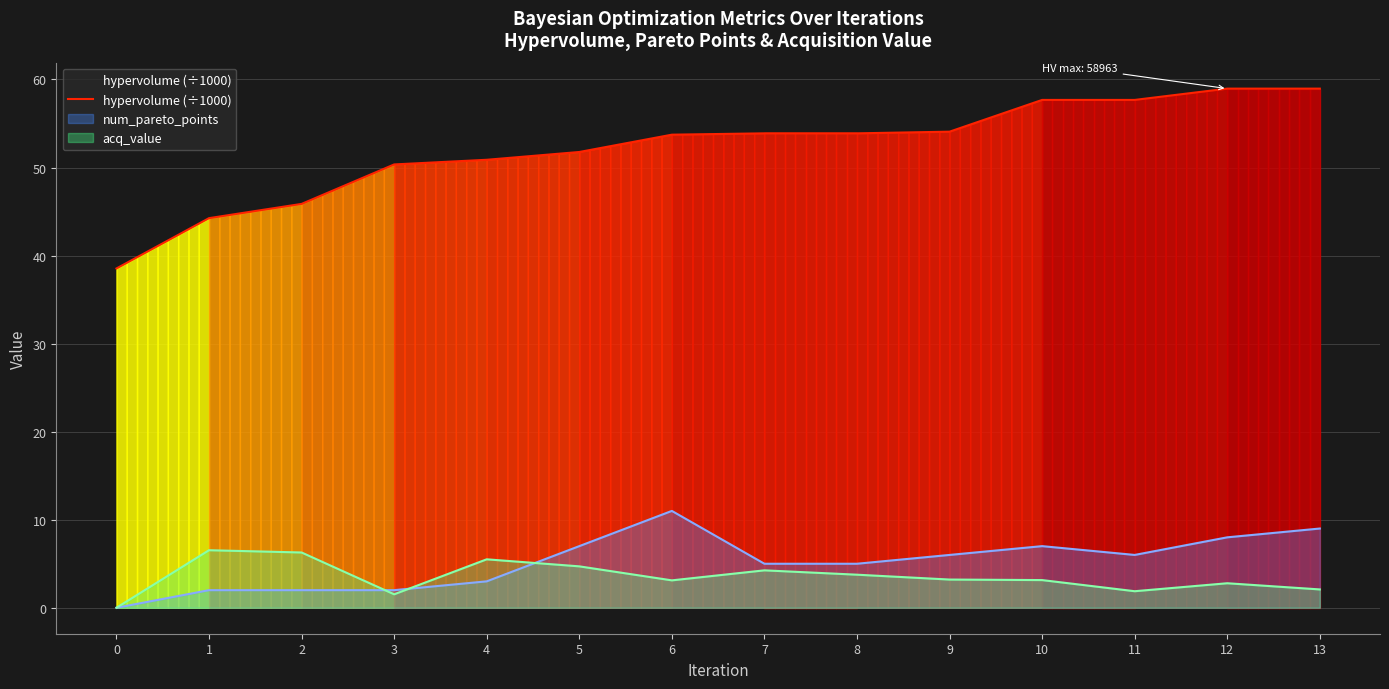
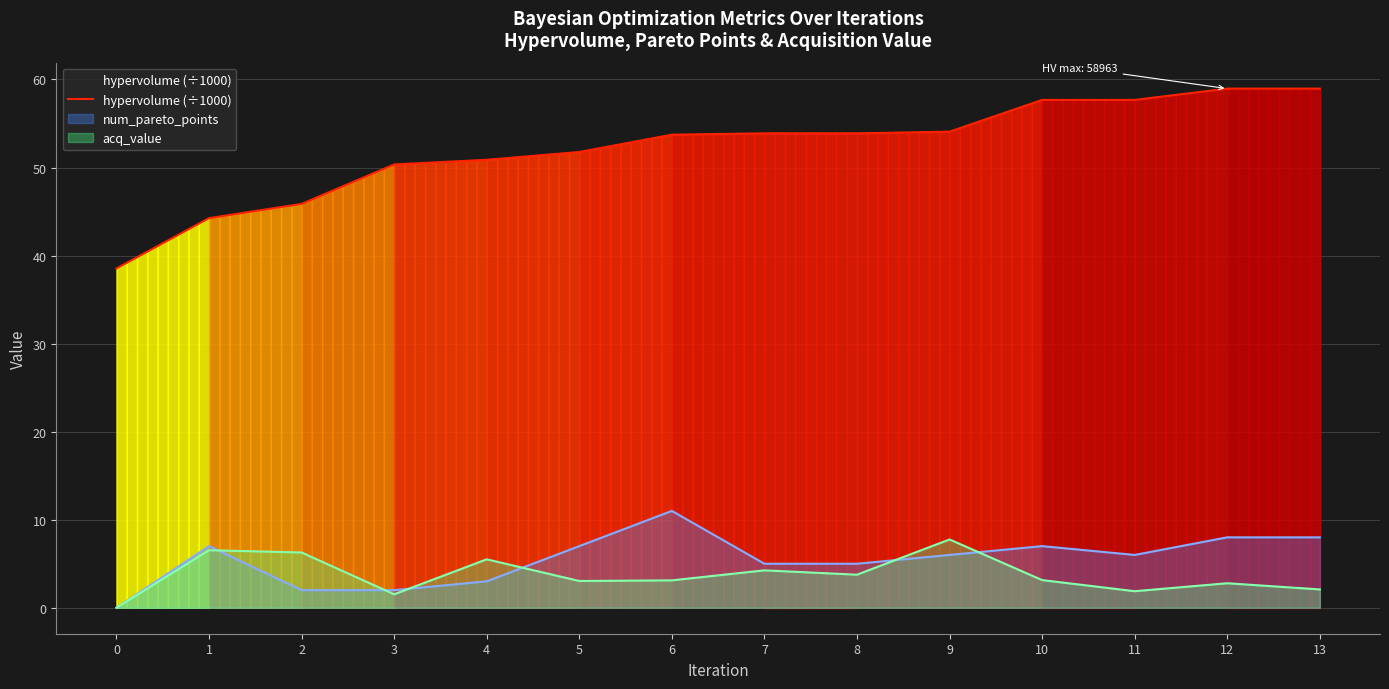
num_pareto_points, 1: 2 -> 7
acq_value, 5: 5 -> 3
acq_value, 9: 3 -> 8
num_pareto_points, 13: 9 -> 8
